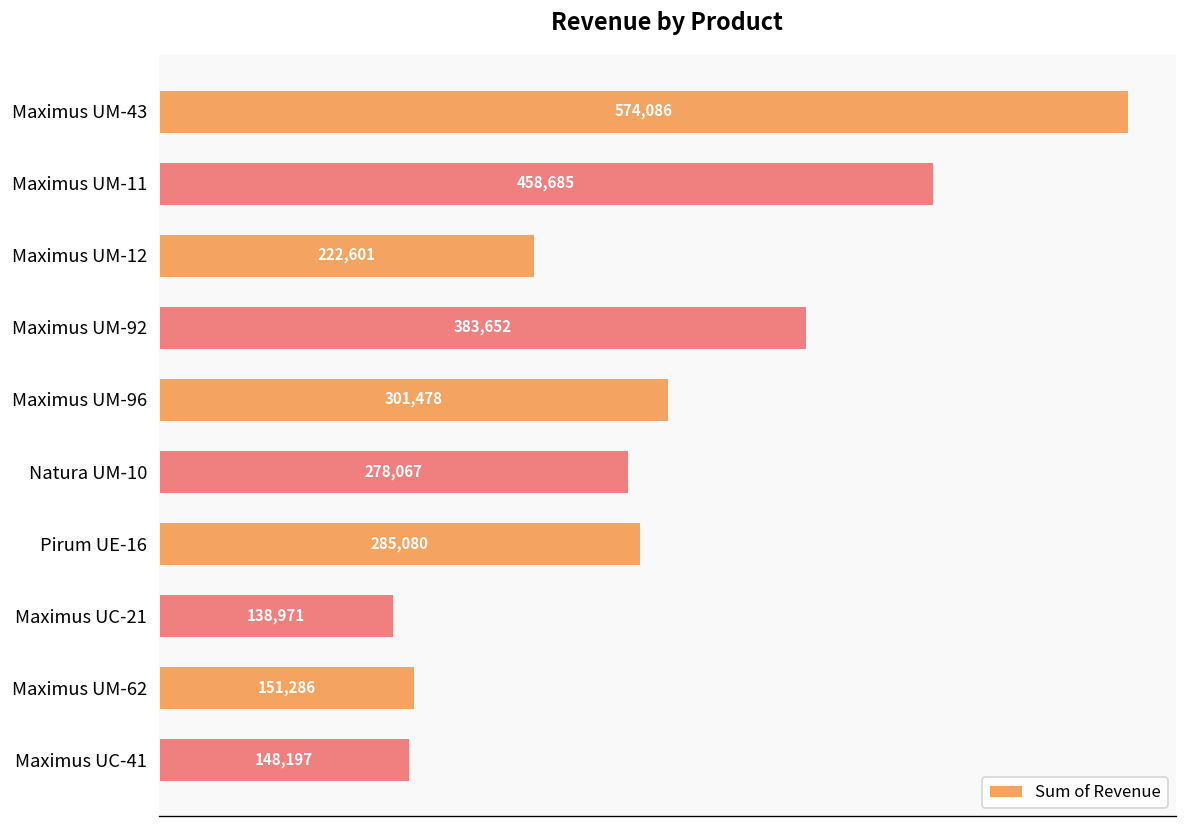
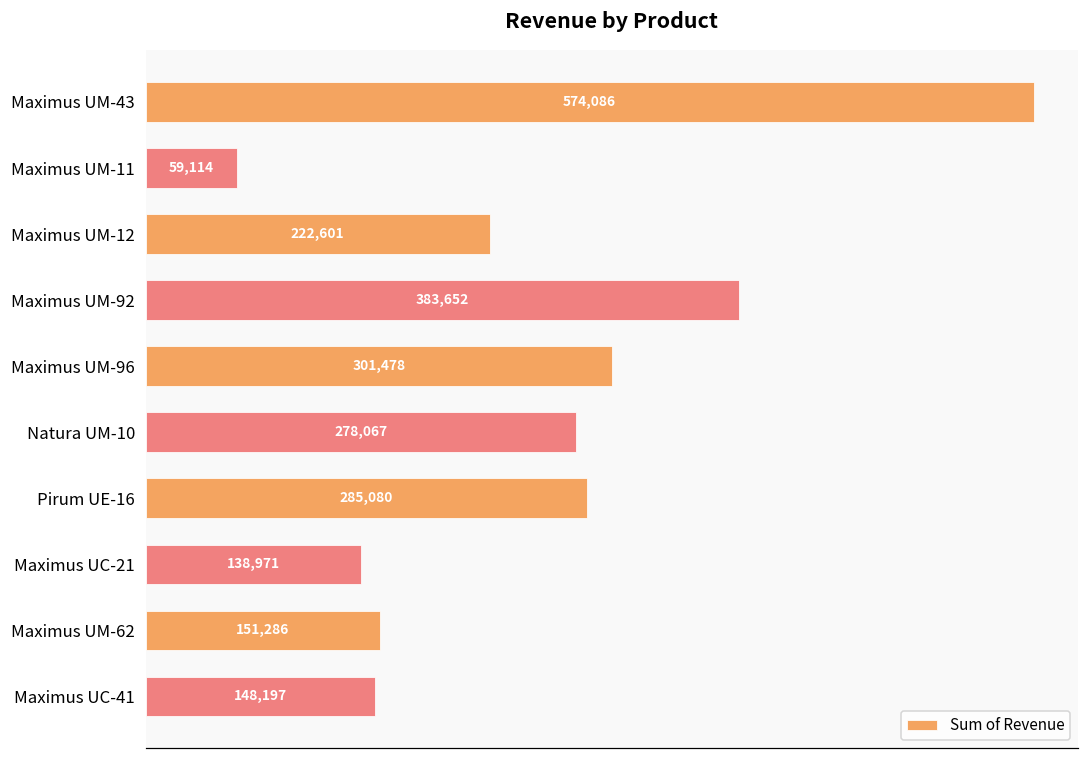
Maximus UM-11: 458,685 -> 59,114
